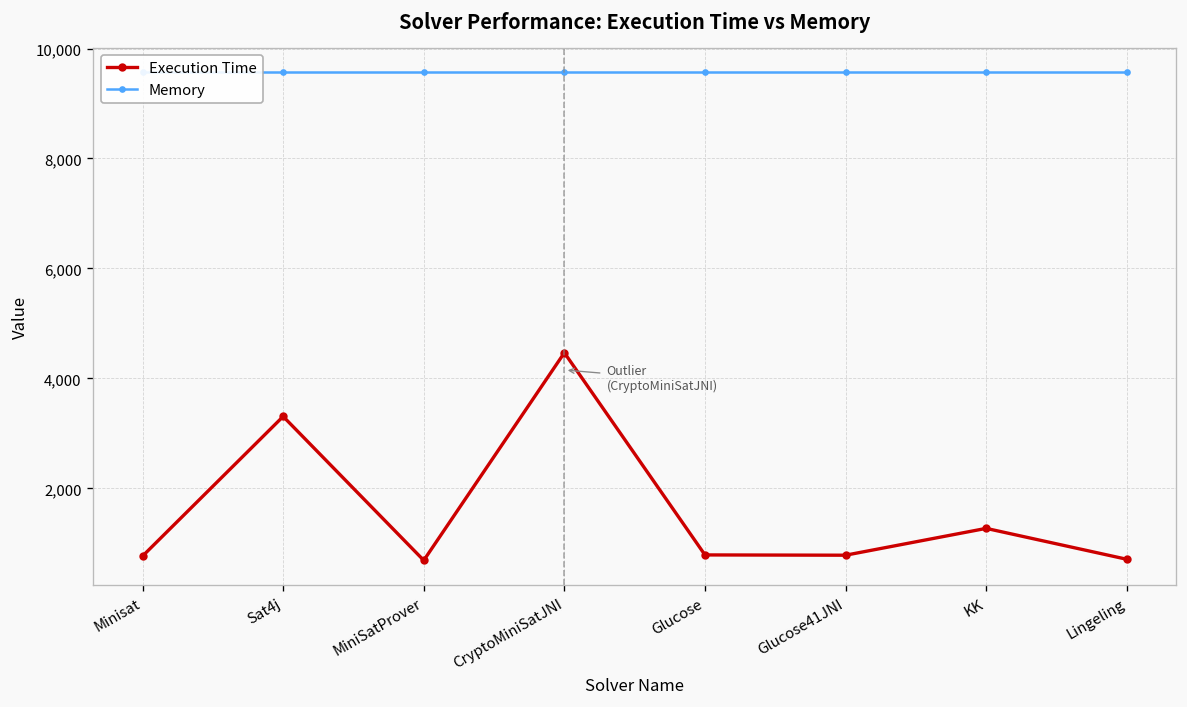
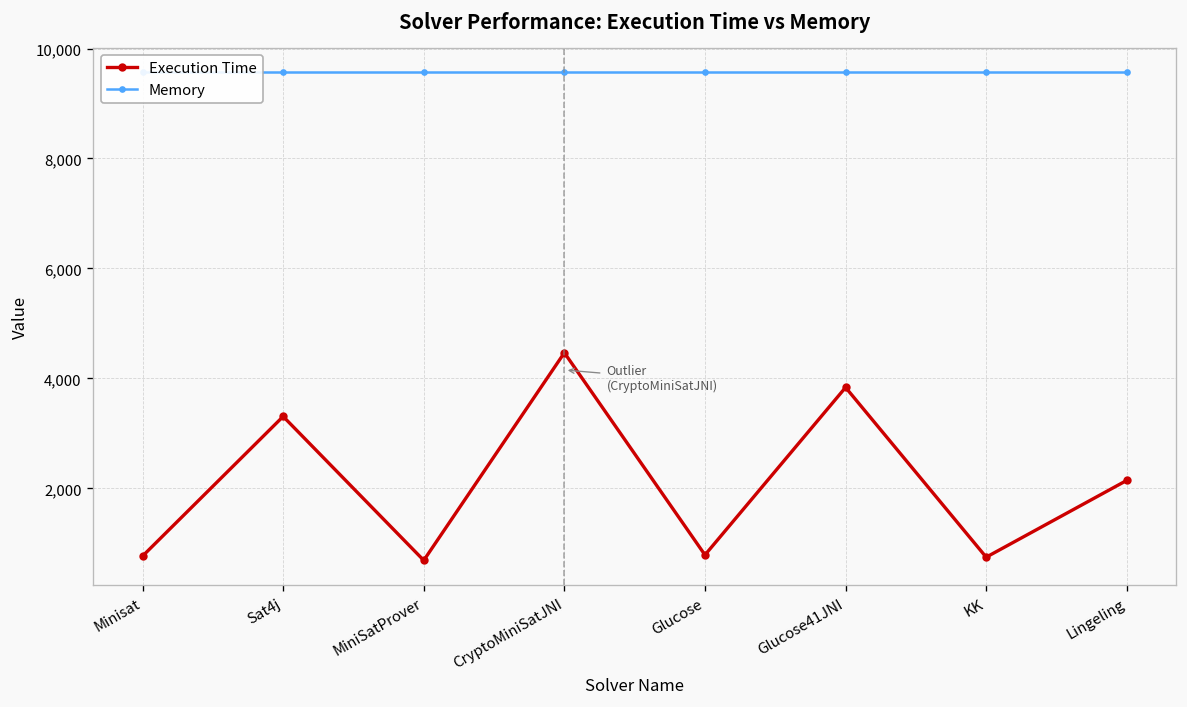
Execution Time, Glucose41JNI: 800 -> 3,800
Execution Time, KK: 1,300 -> 700
Execution Time, Lingeling: 700 -> 2,100
